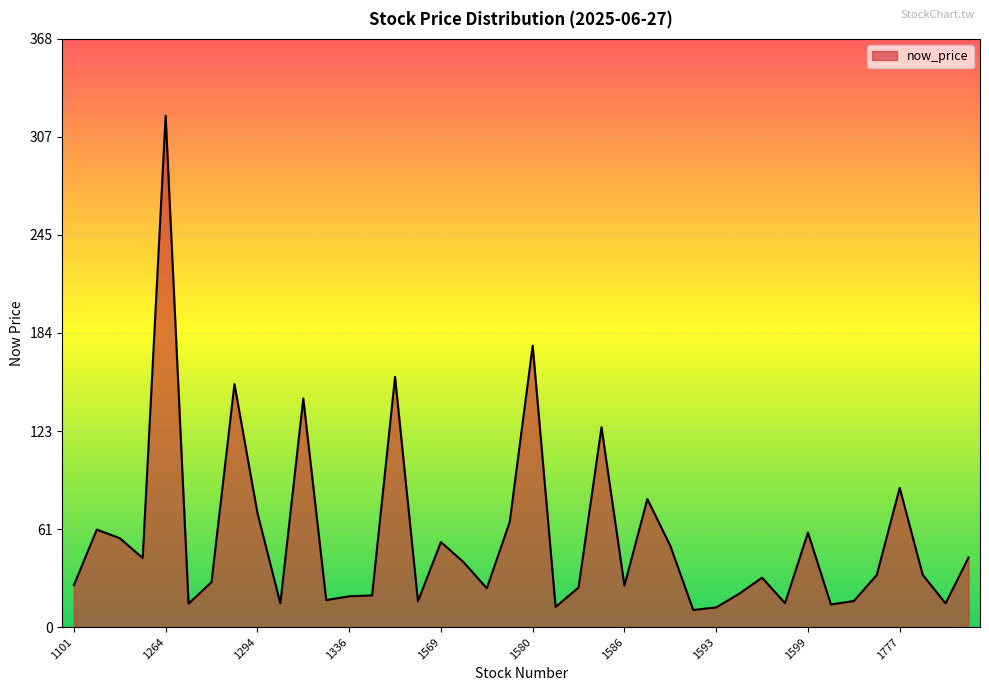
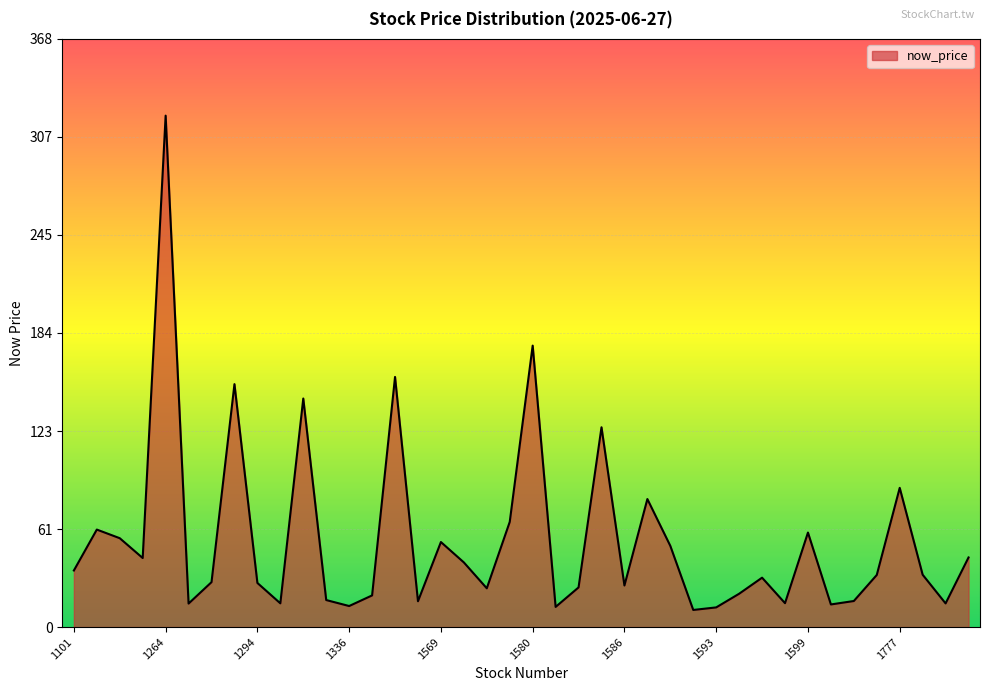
1101: 26 -> 35
1294: 72 -> 28
1336: 19 -> 13
